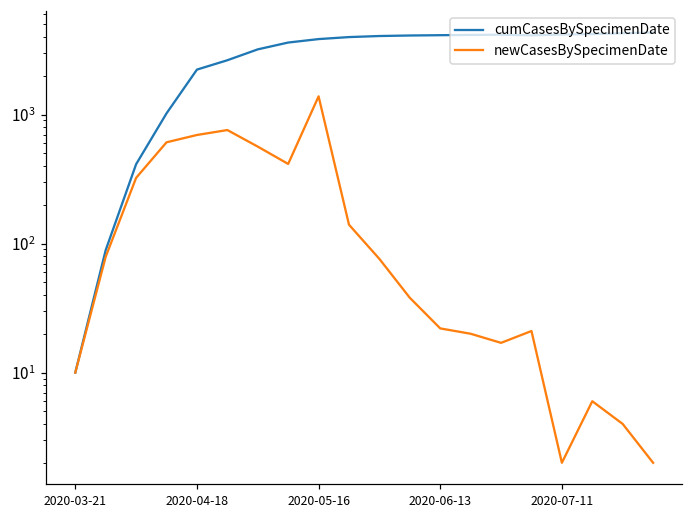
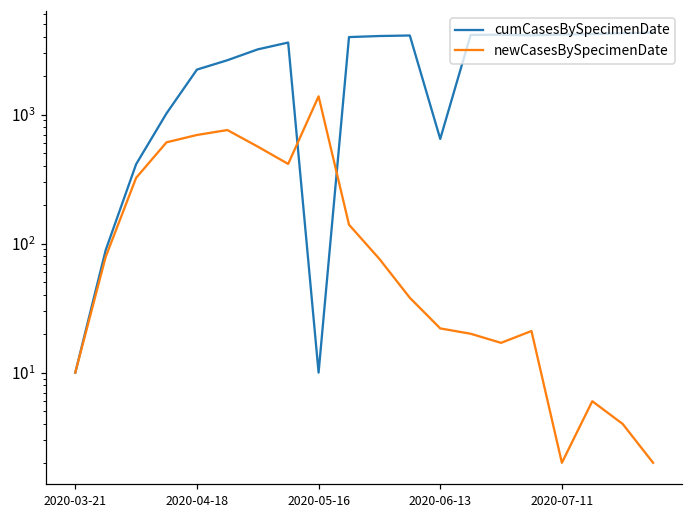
cumCasesBySpecimenDate, 2020-05-16: 3800 -> 10
cumCasesBySpecimenDate, 2020-06-13: 4100 -> 600
